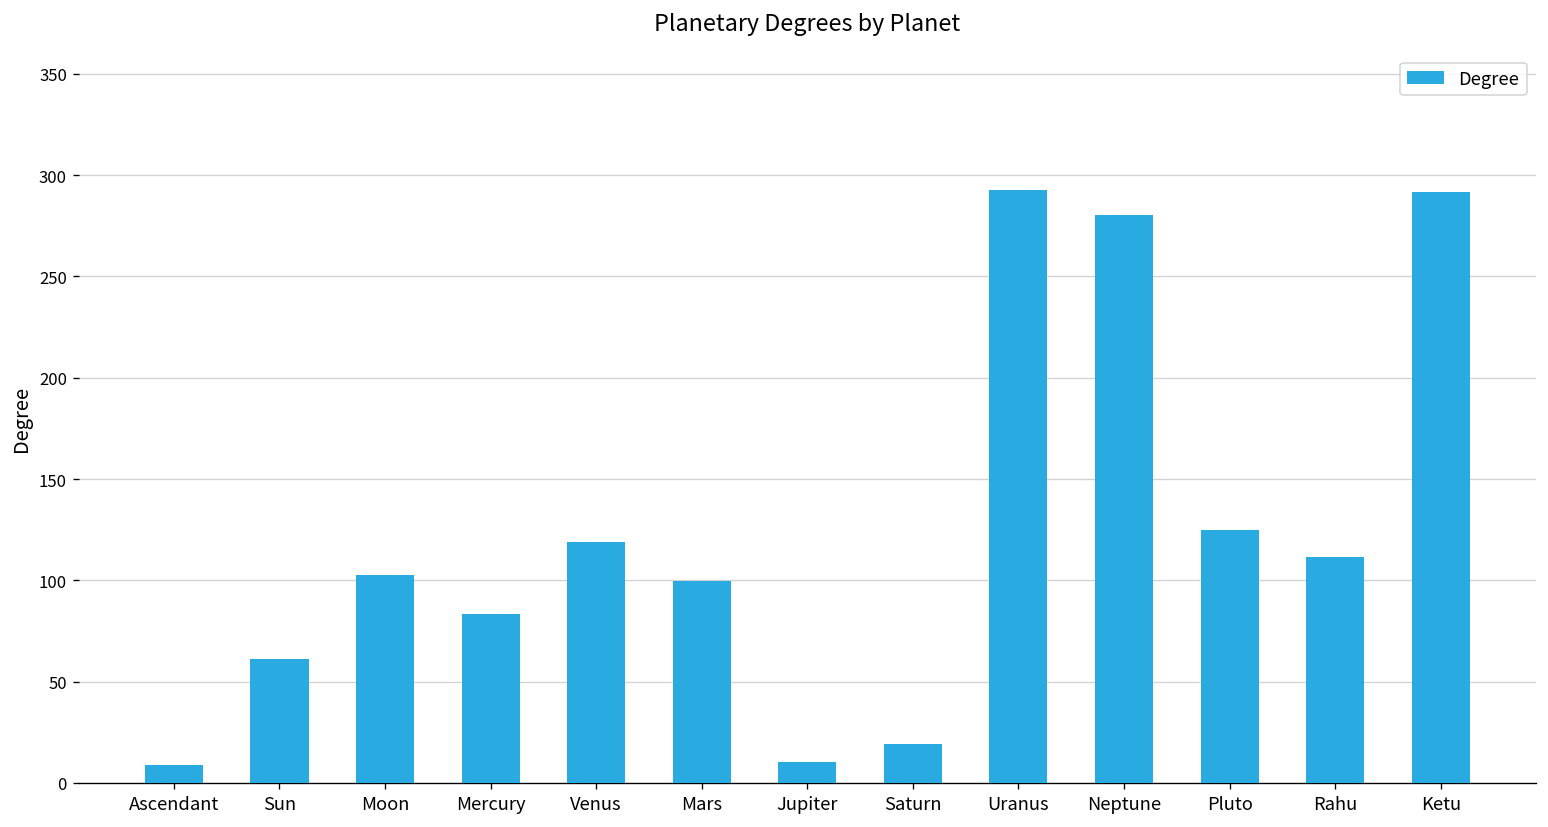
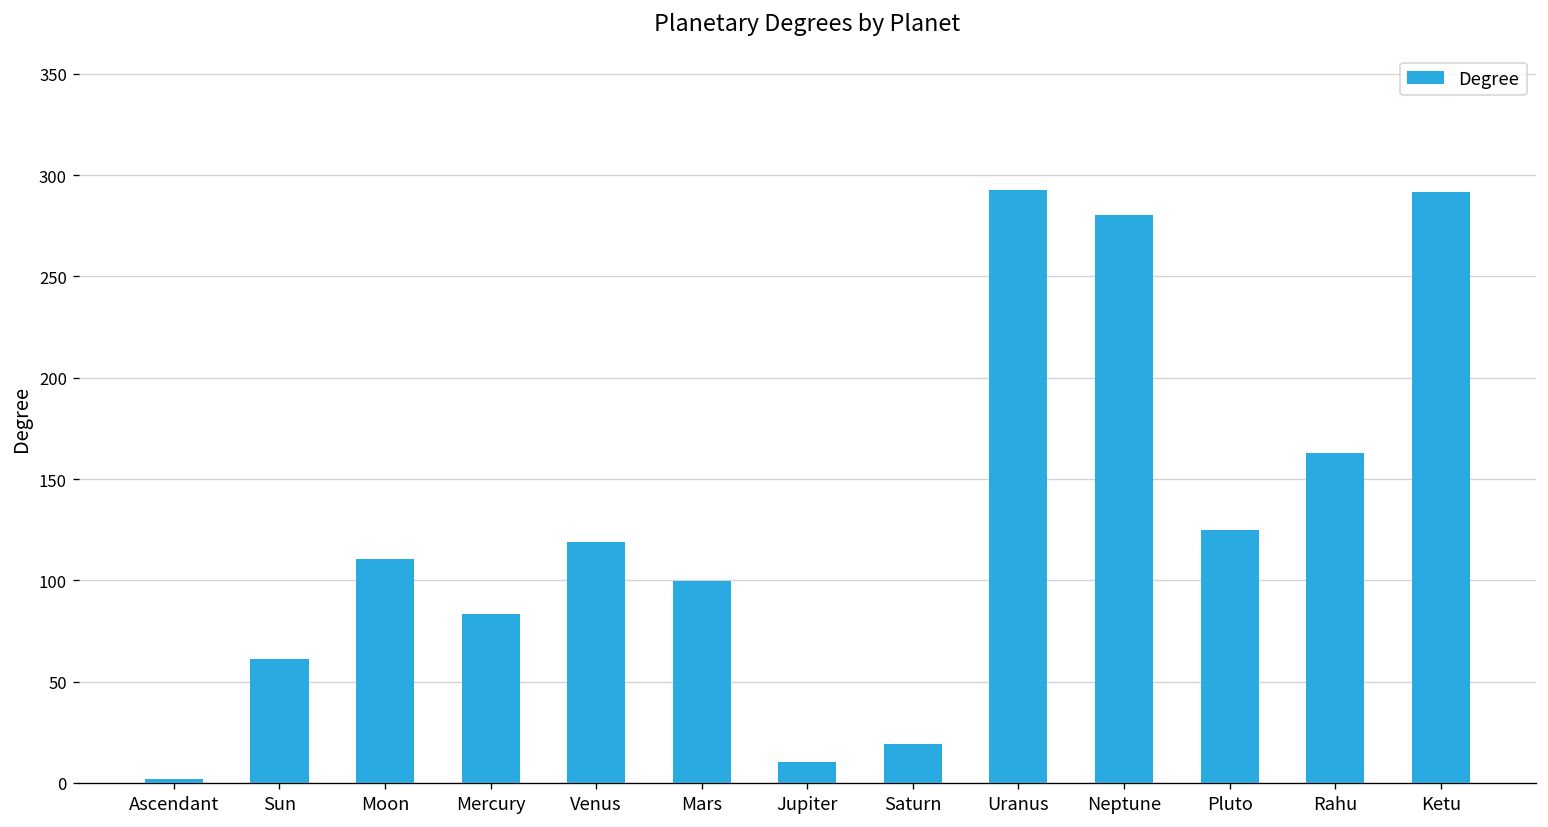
Ascendant: 9 -> 2
Moon: 103 -> 111
Rahu: 112 -> 163
